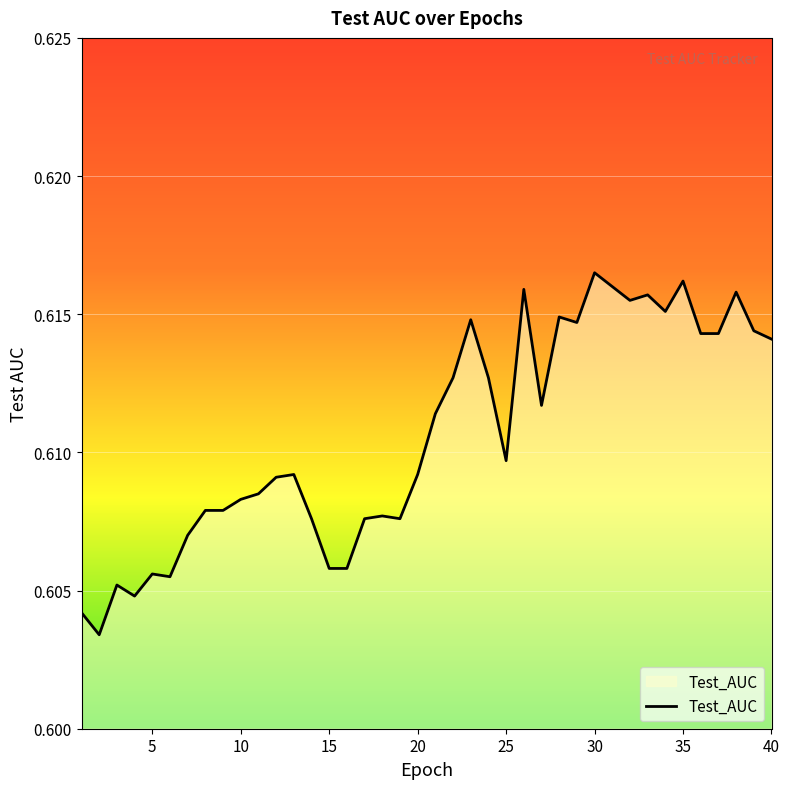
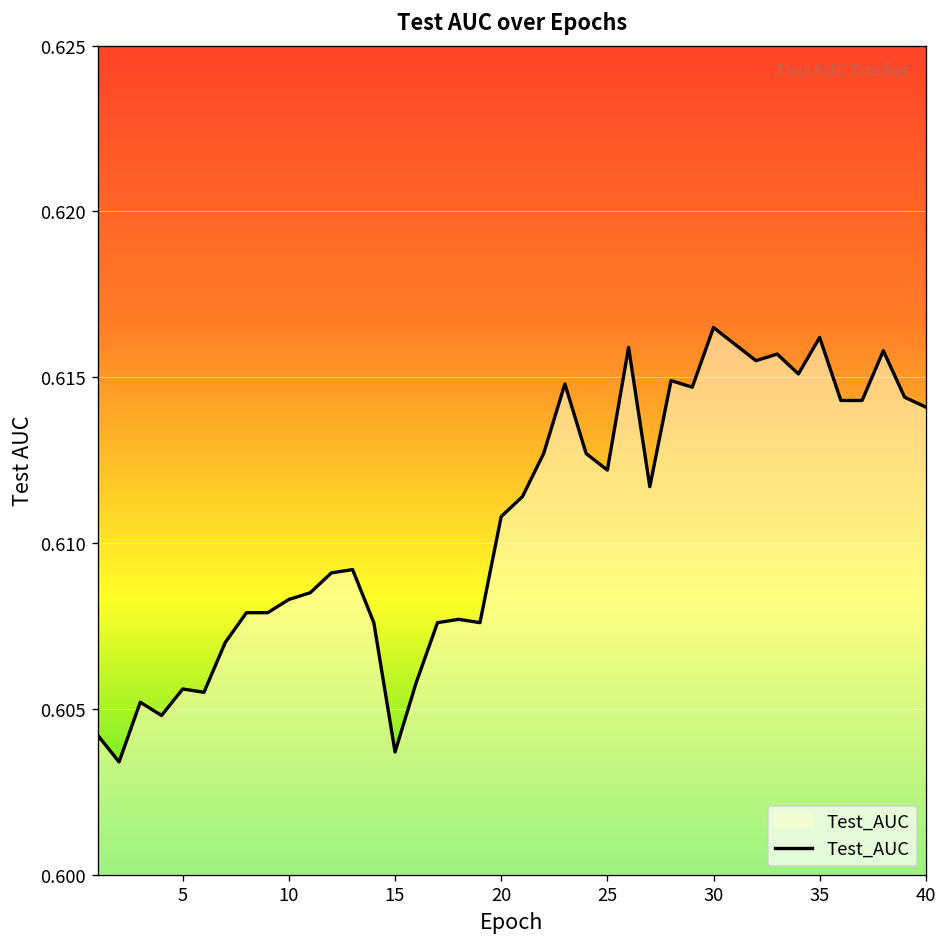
15: 0.6058 -> 0.6037
20: 0.6092 -> 0.6108
25: 0.6097 -> 0.6122
